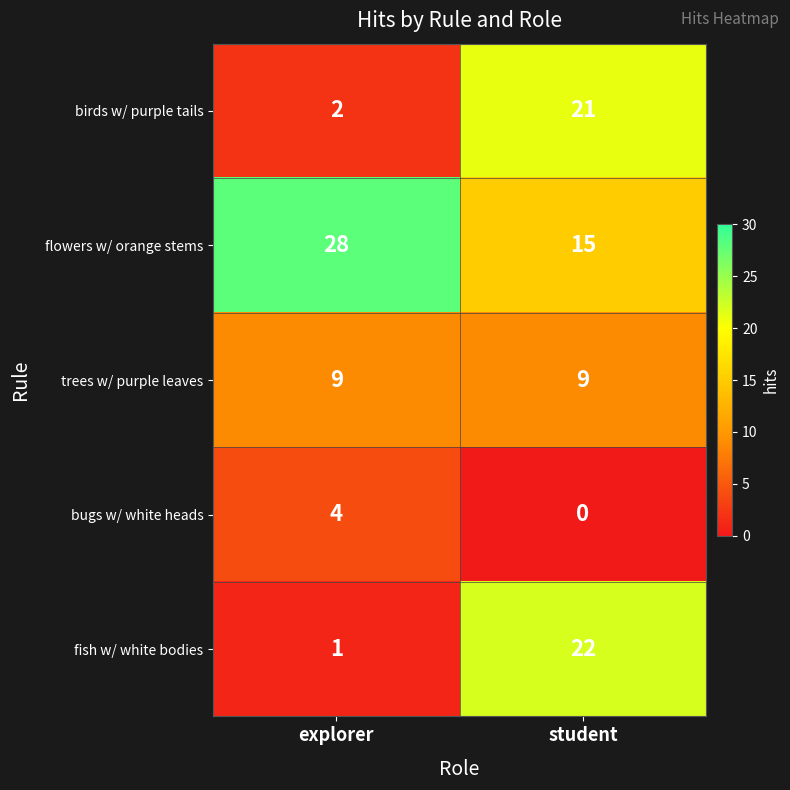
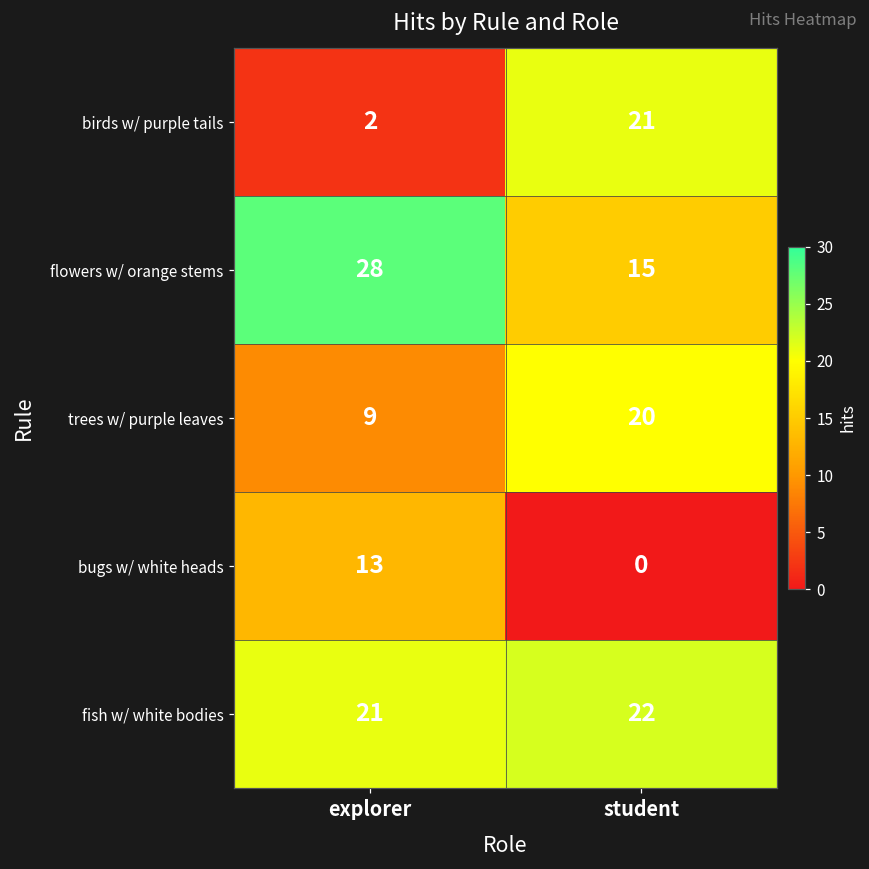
trees w/ purple leaves, student: 9 -> 20
bugs w/ white heads, explorer: 4 -> 13
fish w/ white bodies, explorer: 1 -> 21
